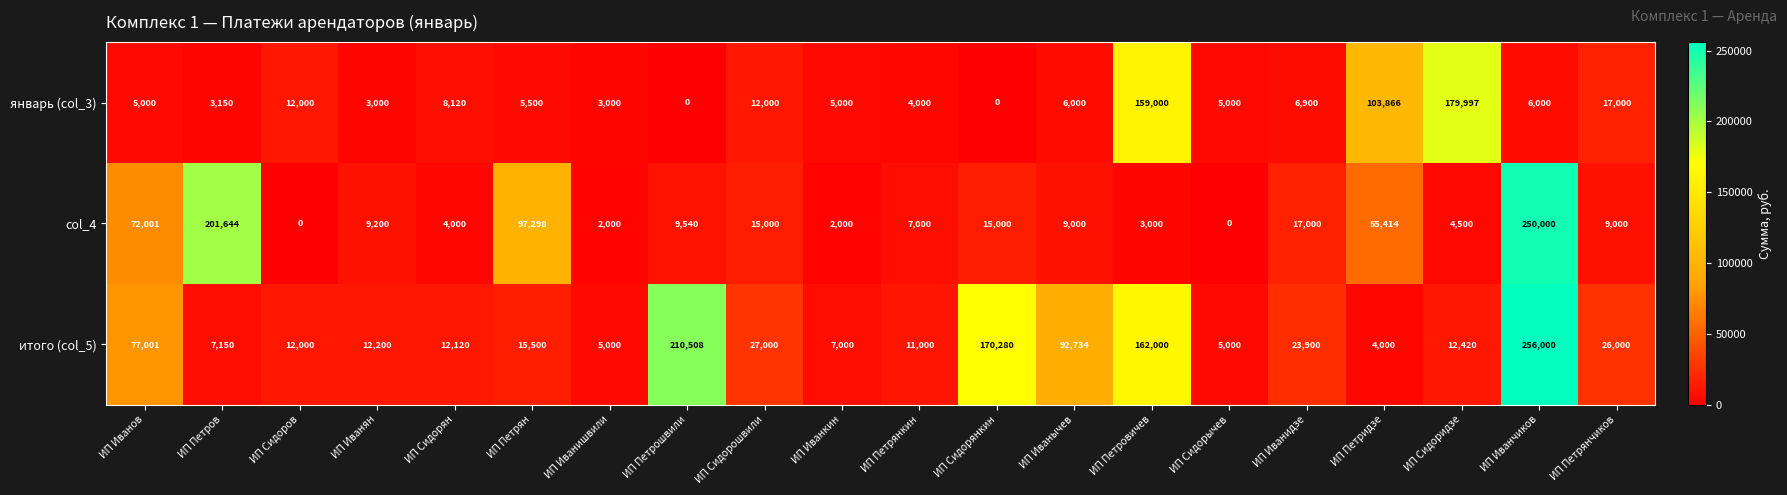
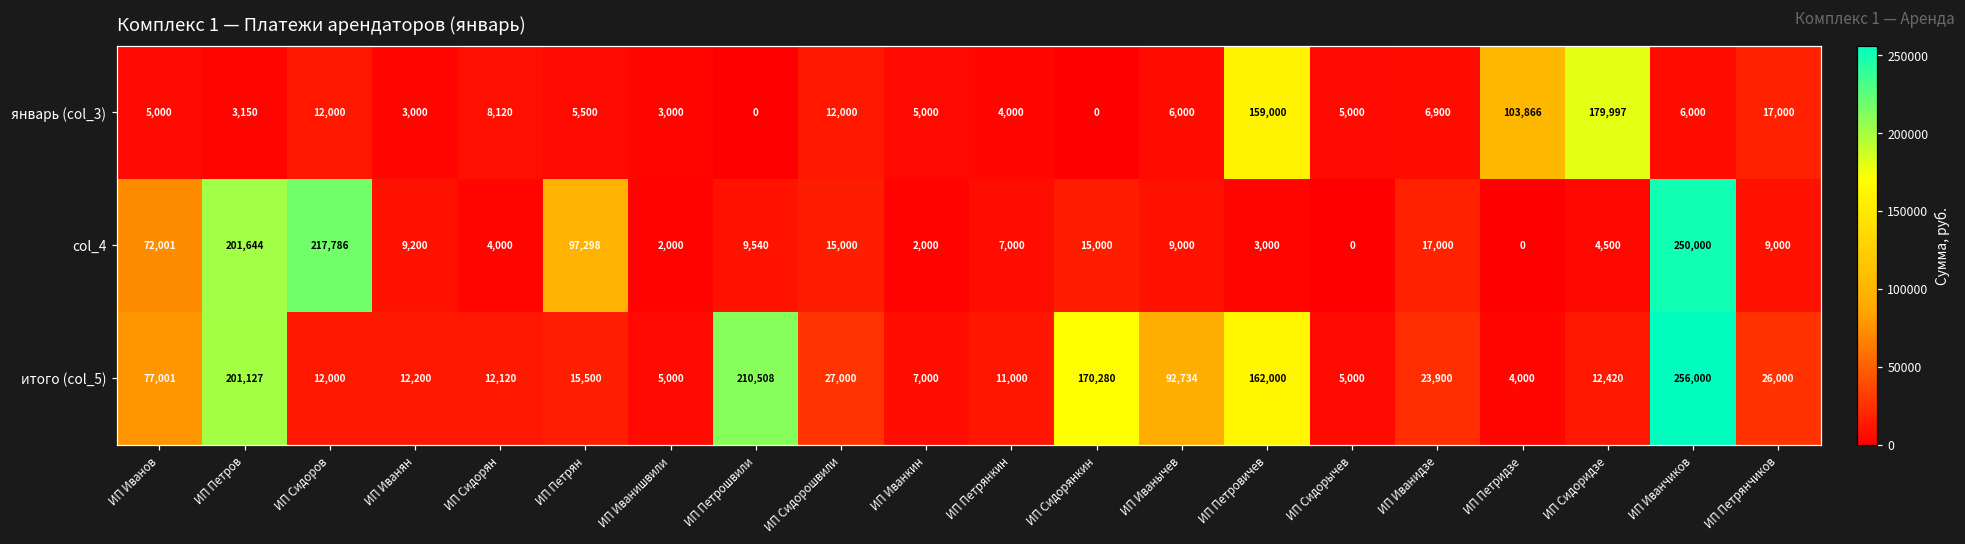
col_4, ИП Сидоров: 0 -> 217,786
col_4, ИП Петридзе: 55,414 -> 0
итого (col_5), ИП Петров: 7,150 -> 201,127
